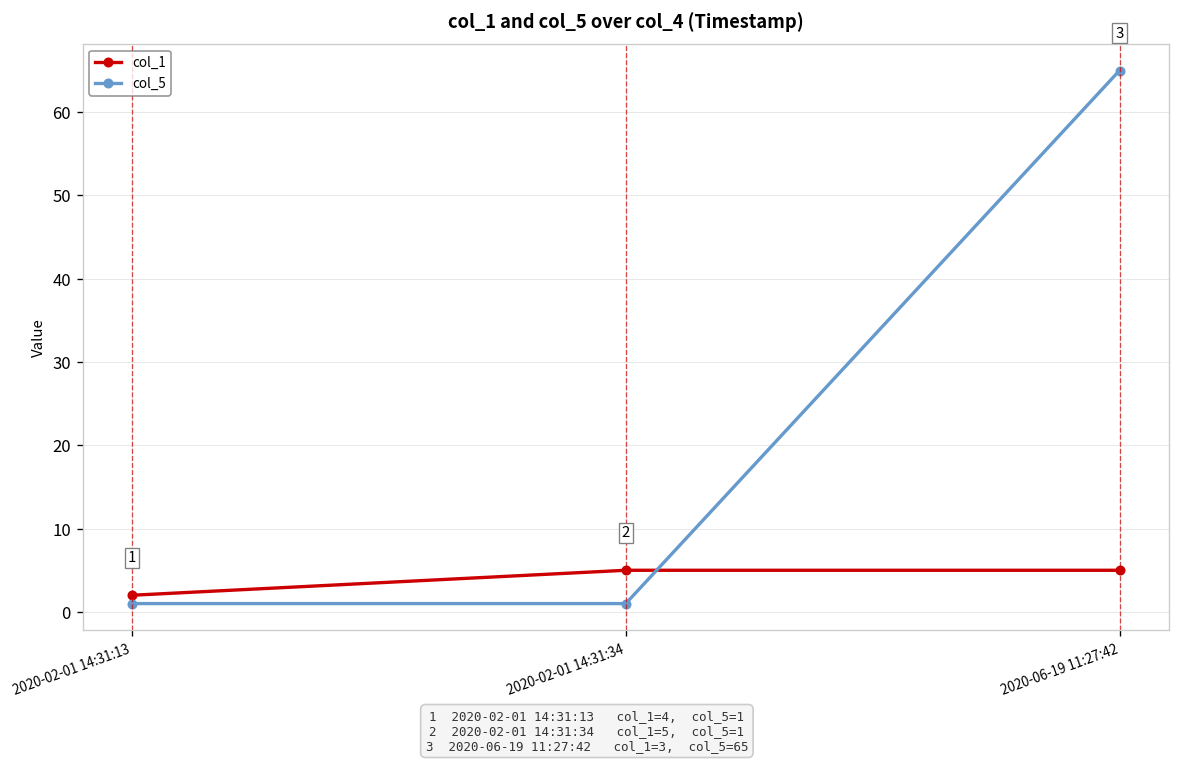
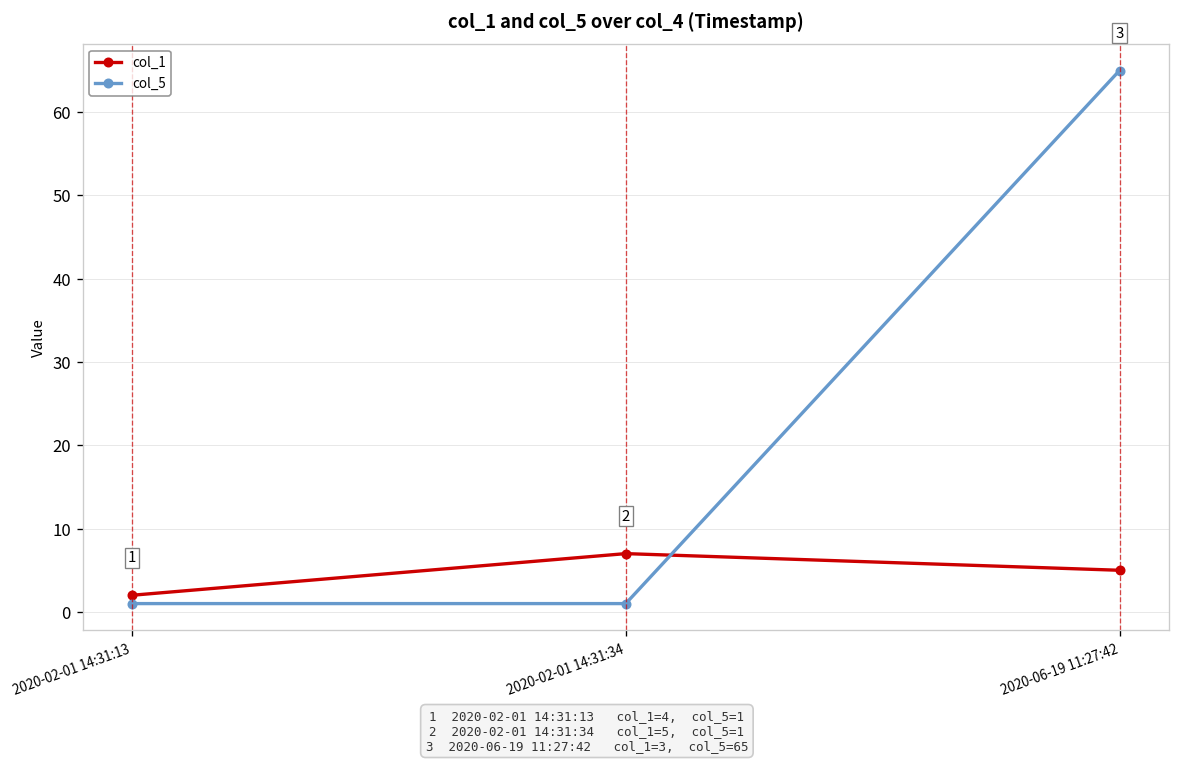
col_1, 2020-02-01 14:31:34: 5 -> 7
